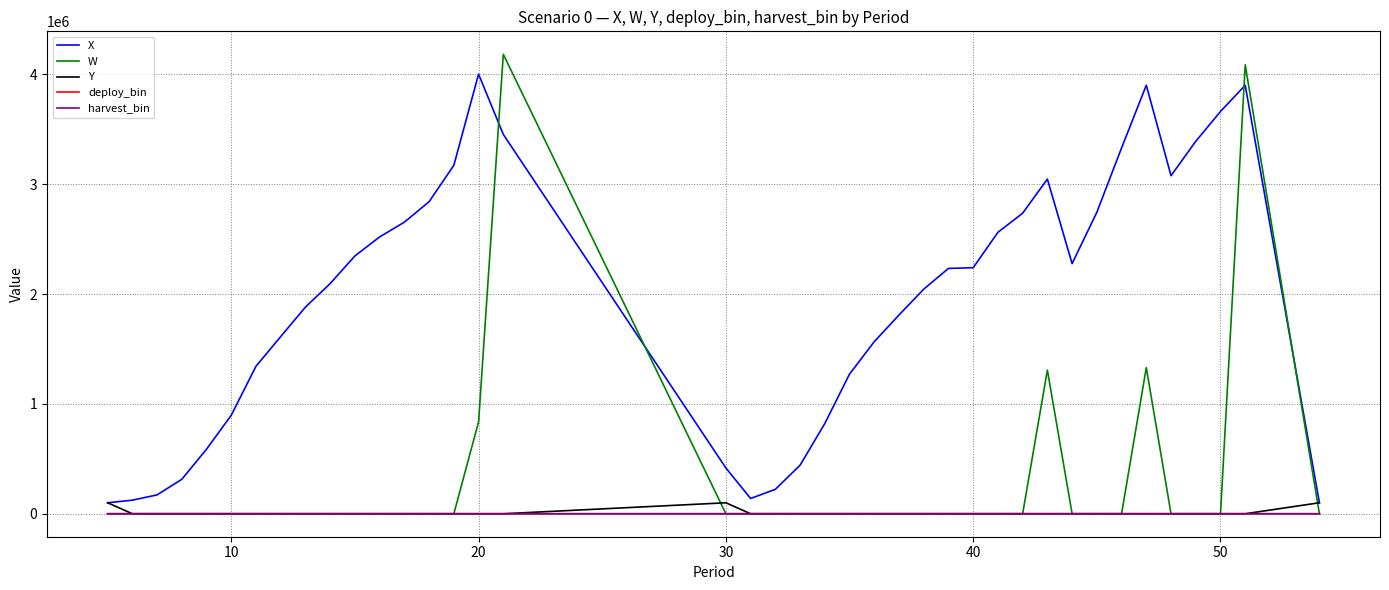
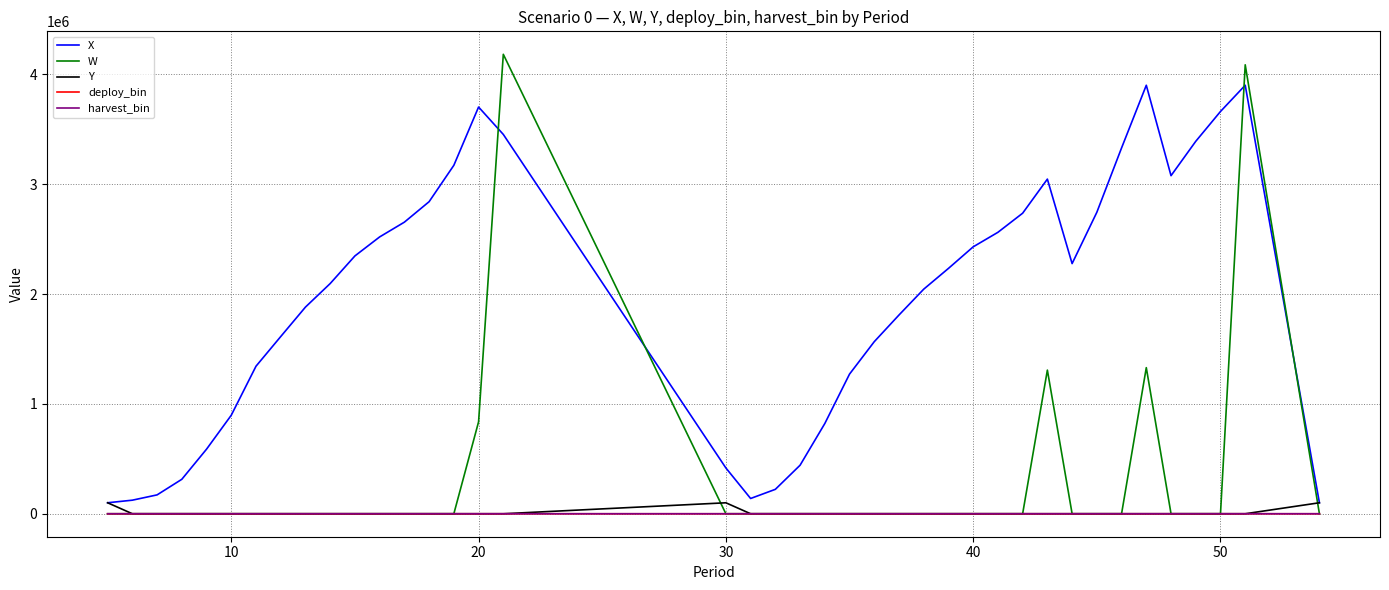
X, 20: 4000000 -> 3700000
X, 40: 2240000 -> 2430000
